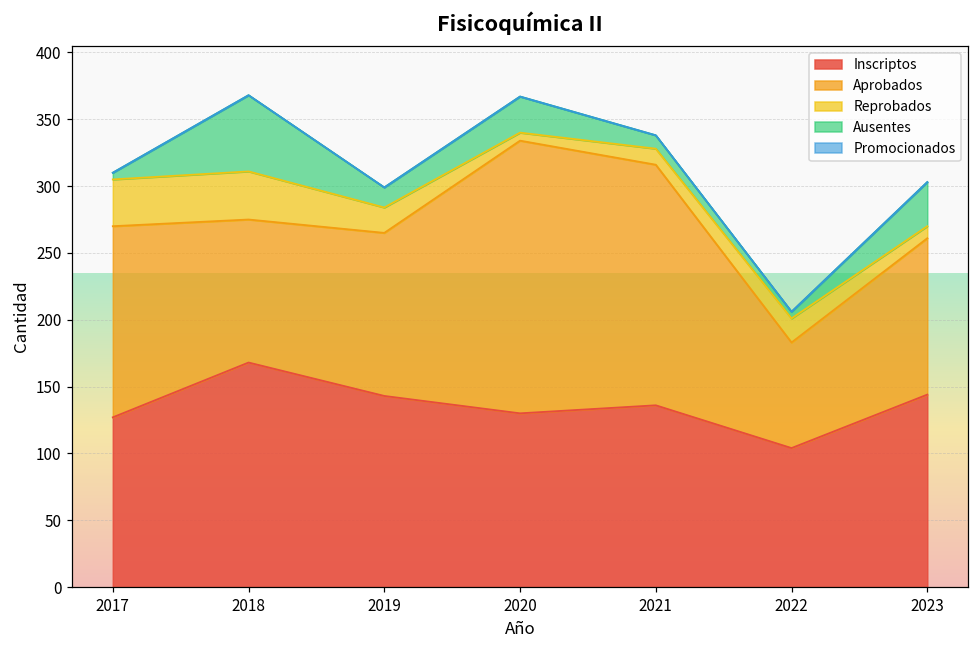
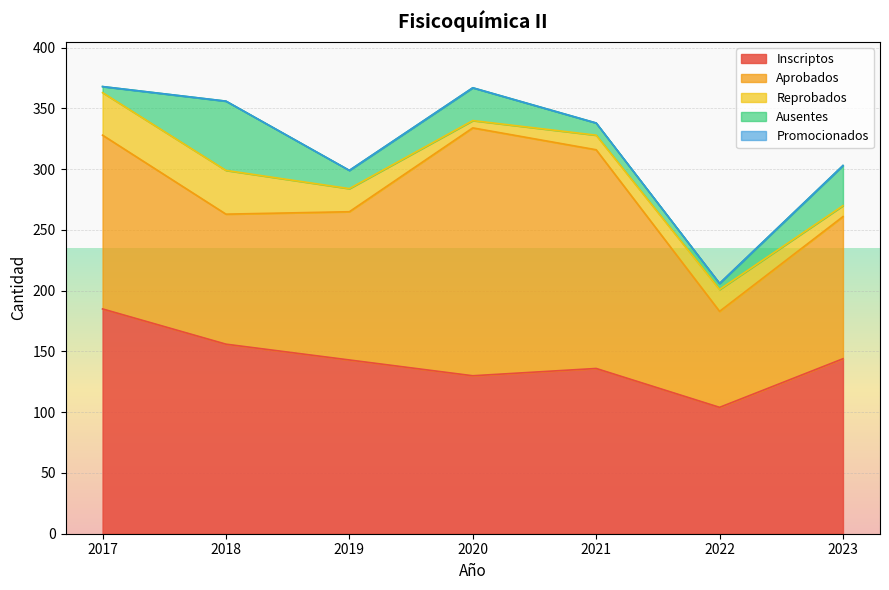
Inscriptos, 2017: 127 -> 185
Inscriptos, 2018: 168 -> 156
